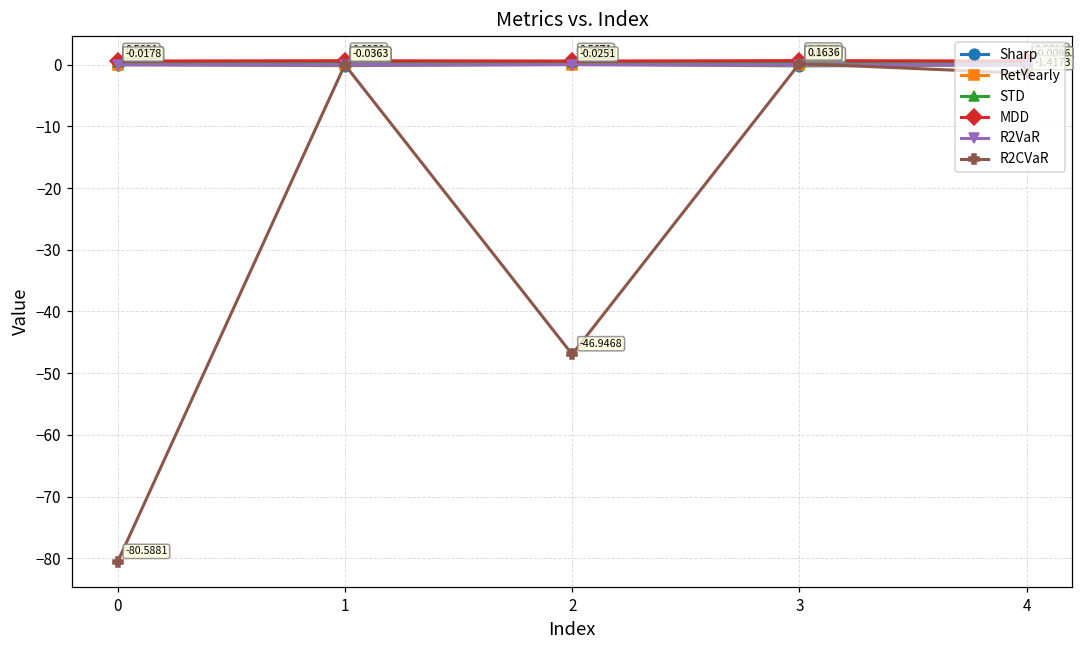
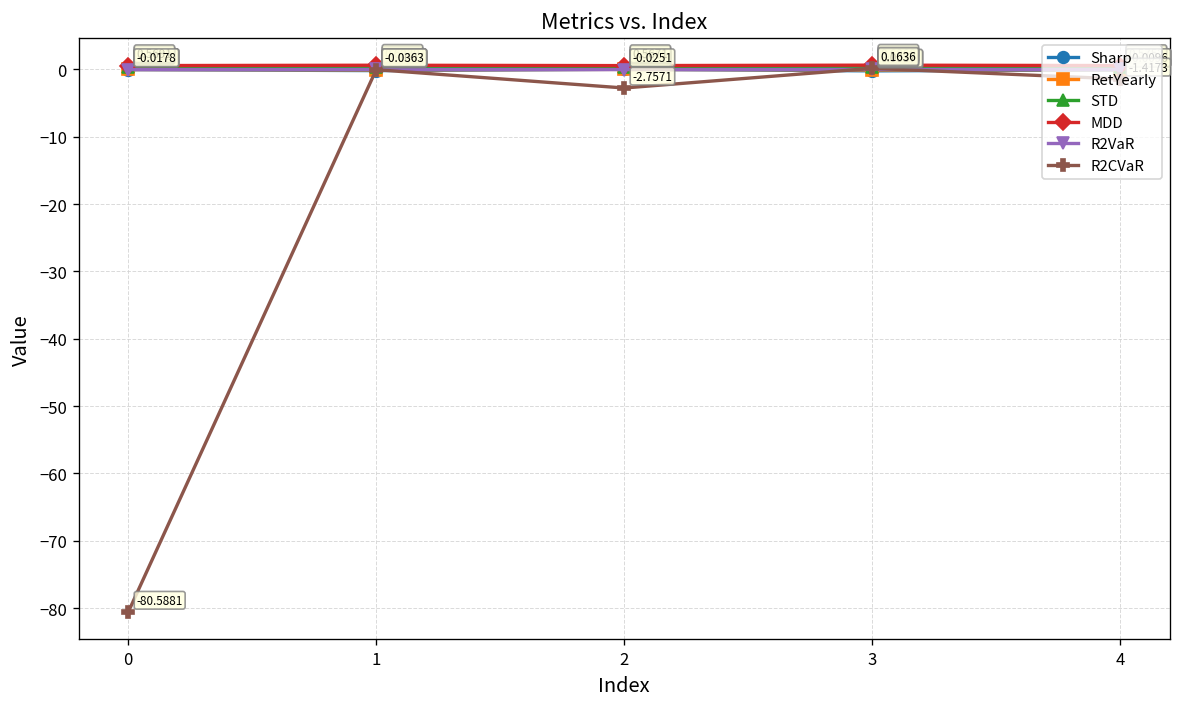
R2CVaR, 2: -46.9468 -> -2.7571
